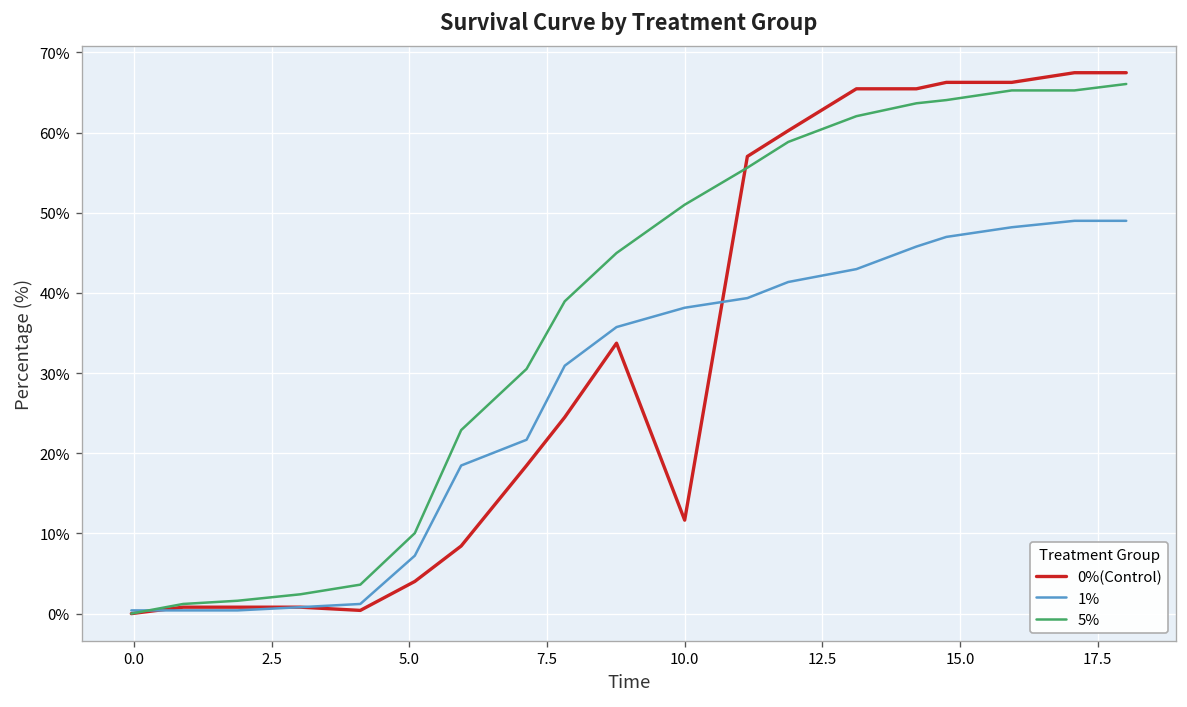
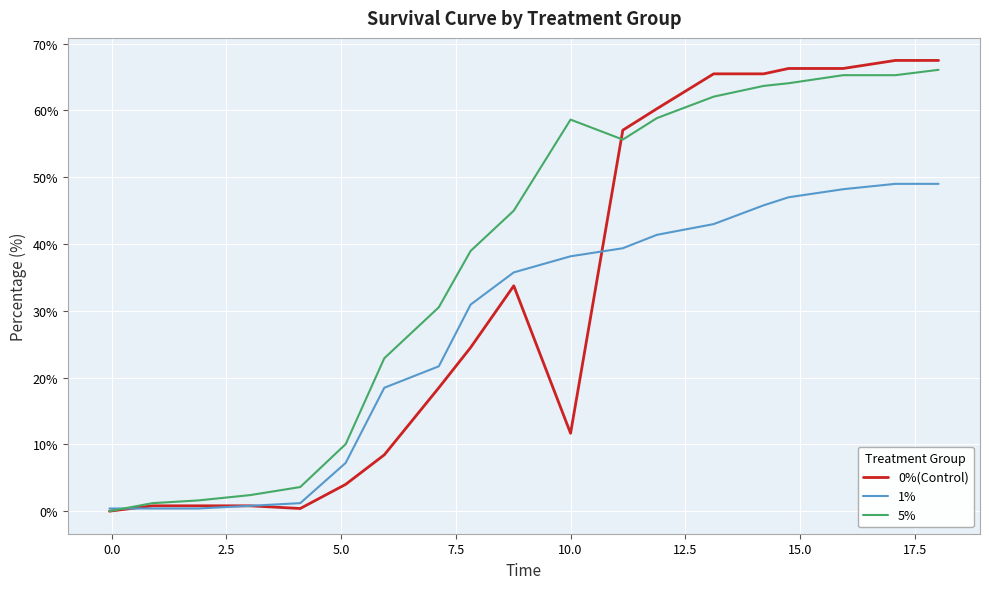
5%, 10.0: 51% -> 59%
